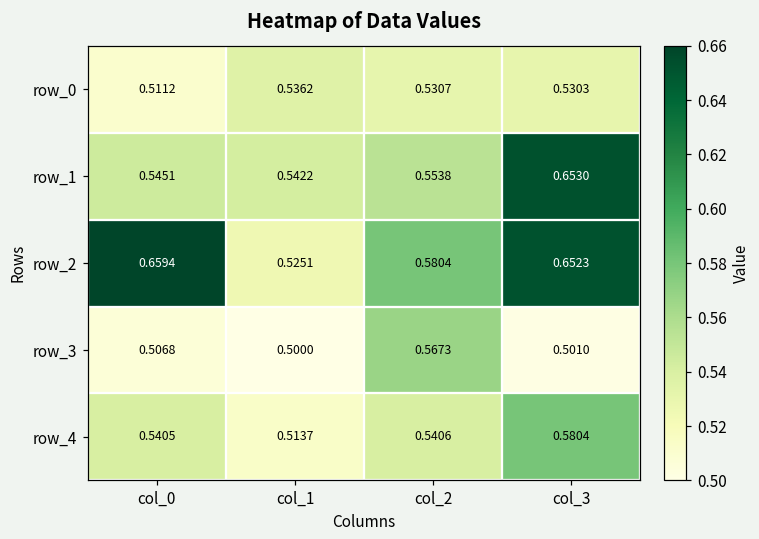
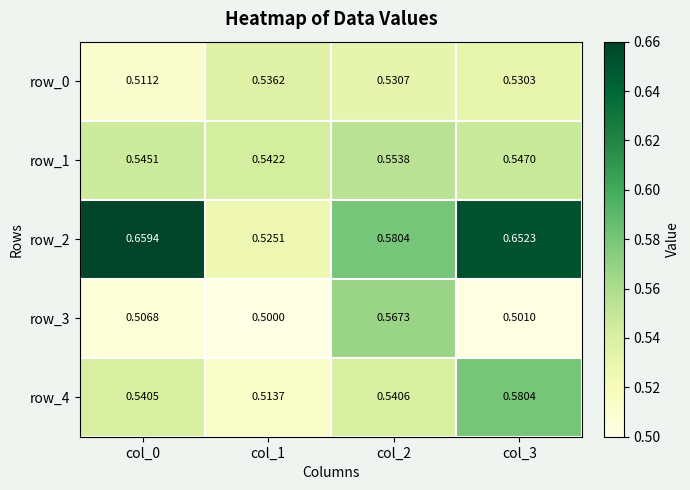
row_1, col_3: 0.6530 -> 0.5470
